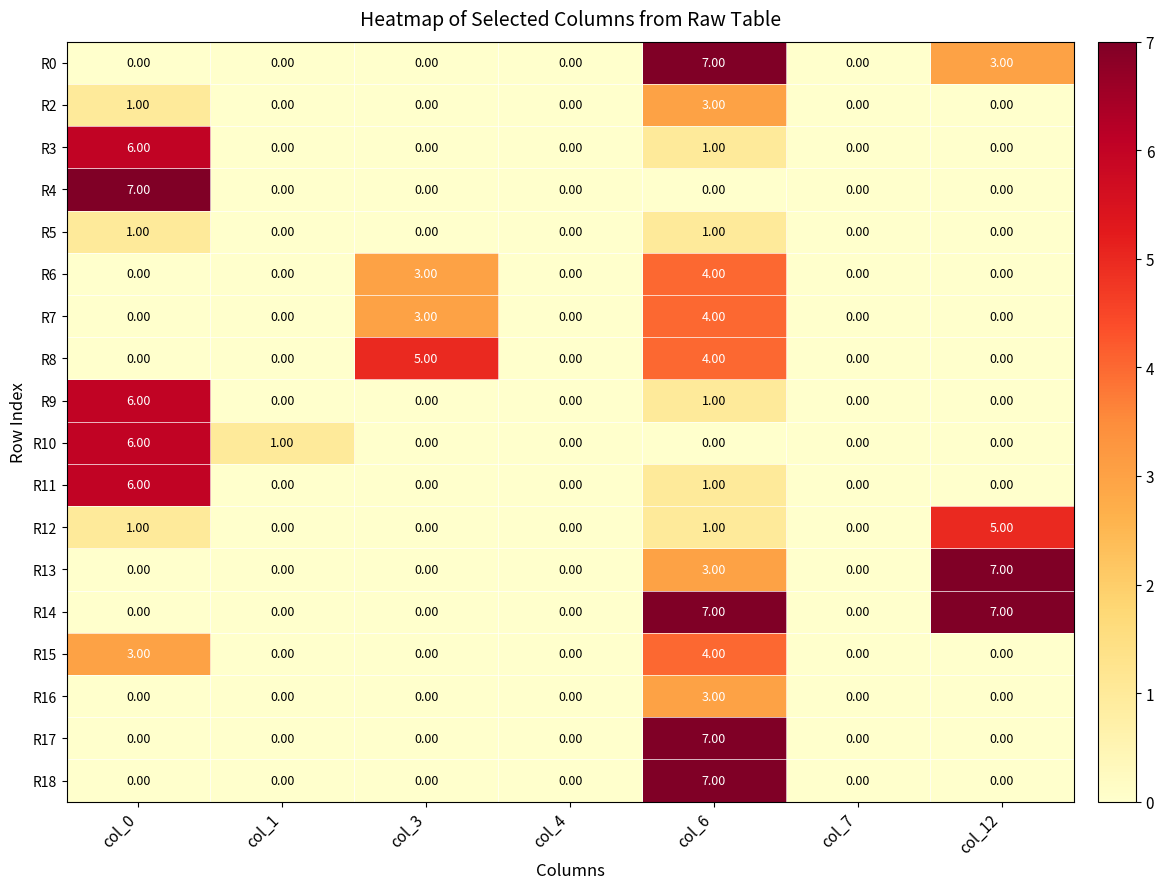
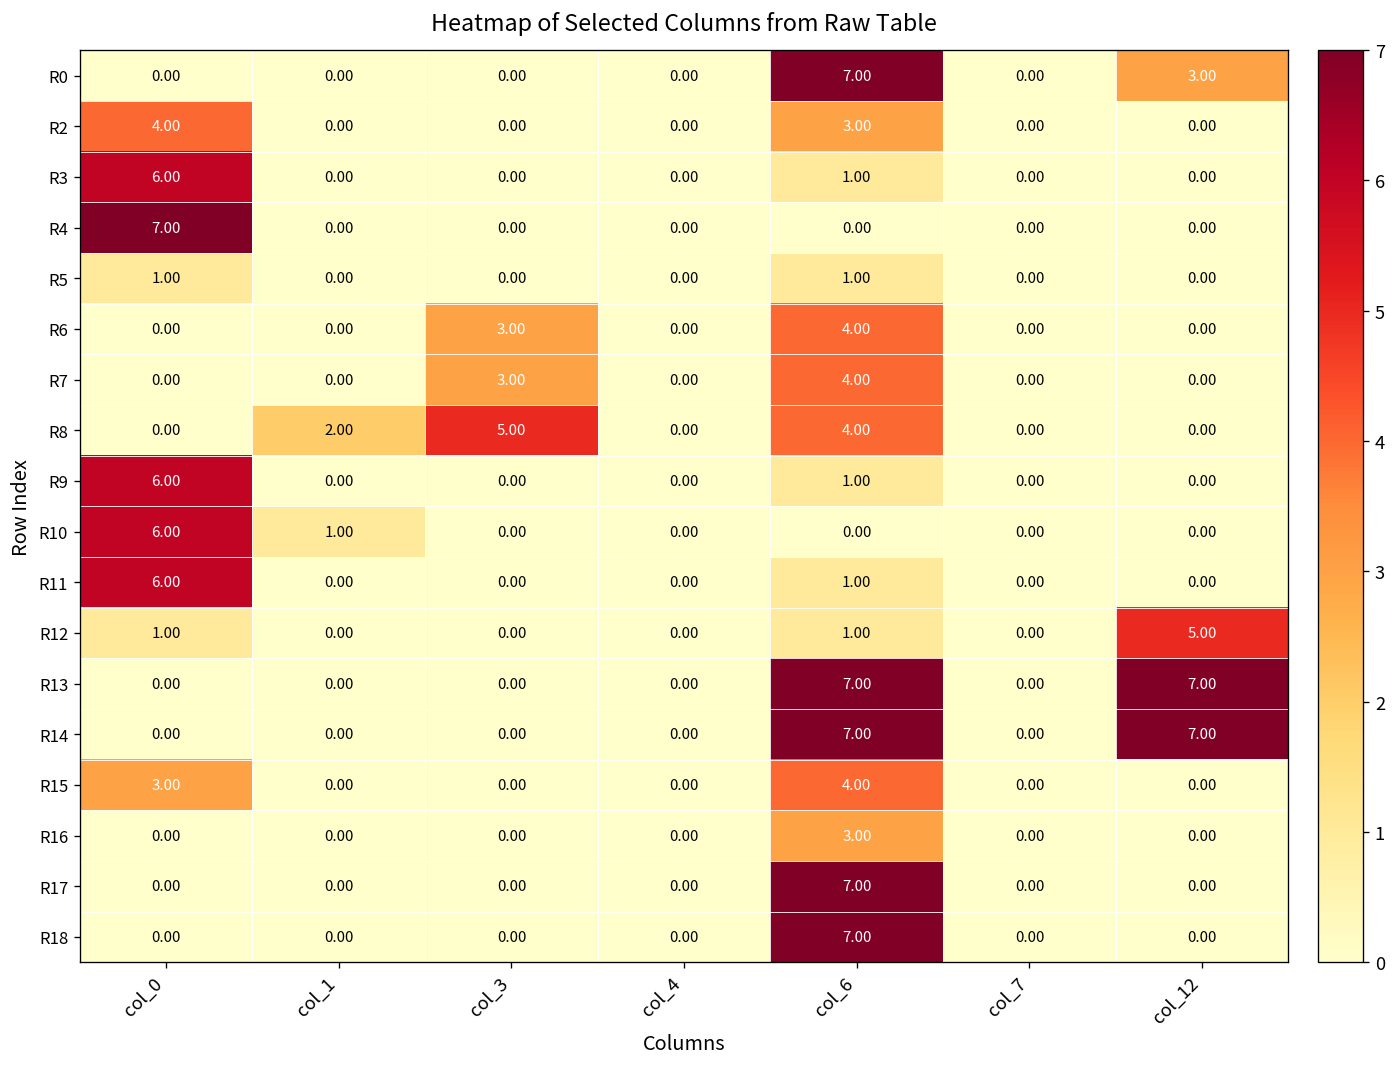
R2, col_0: 1.00 -> 4.00
R8, col_1: 0.00 -> 2.00
R13, col_6: 3.00 -> 7.00
